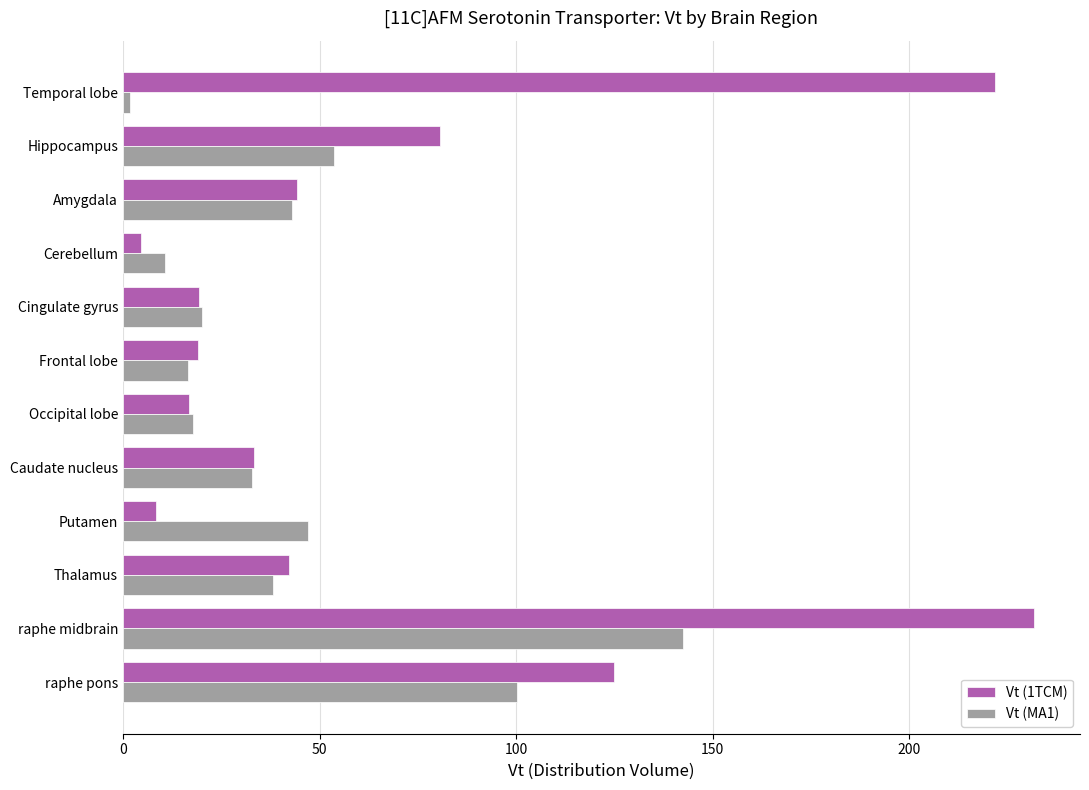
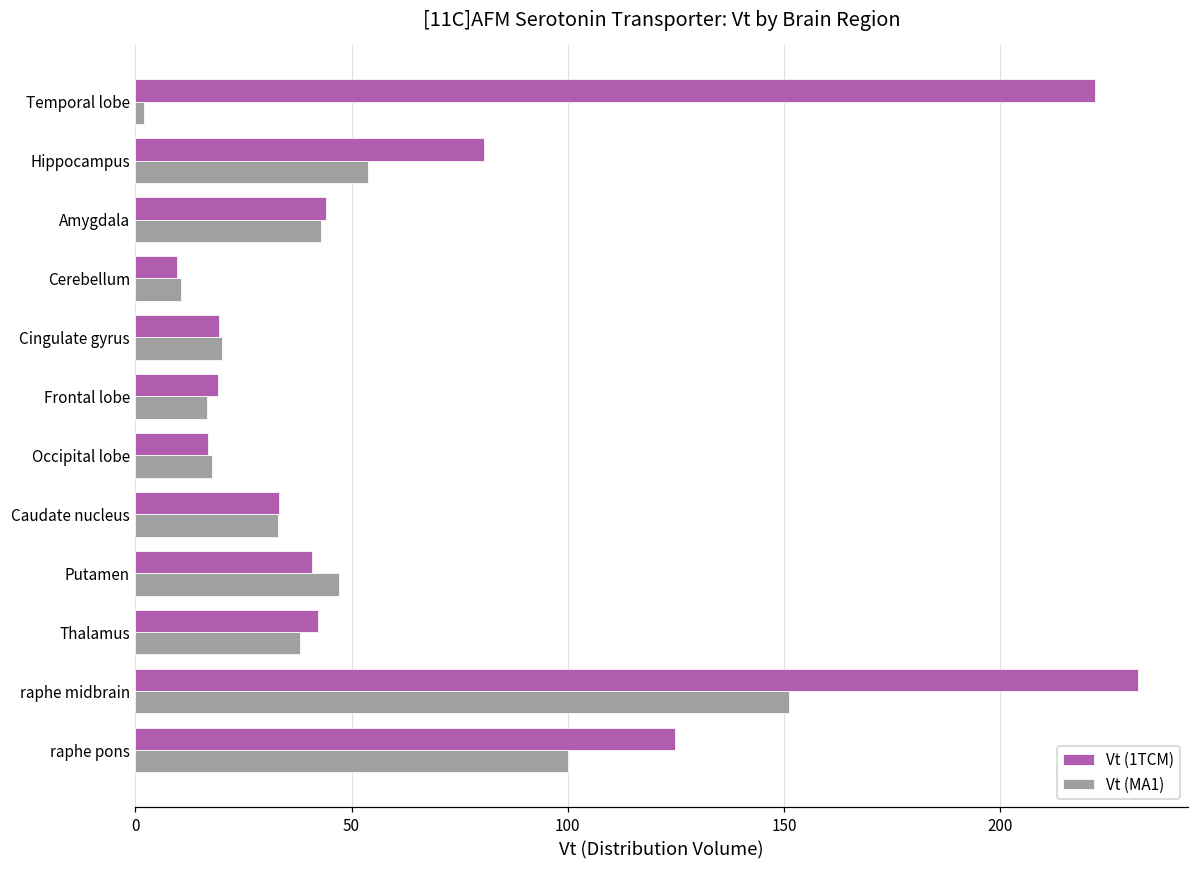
Vt (1TCM), Cerebellum: 5 -> 10
Vt (1TCM), Putamen: 9 -> 41
Vt (MA1), raphe midbrain: 142 -> 151
